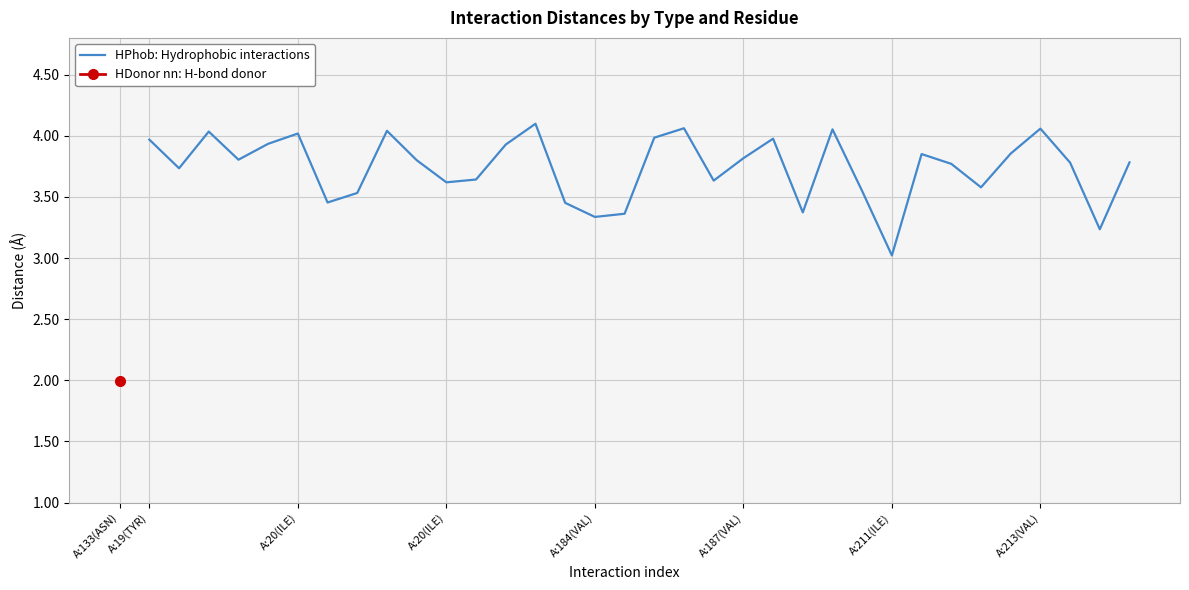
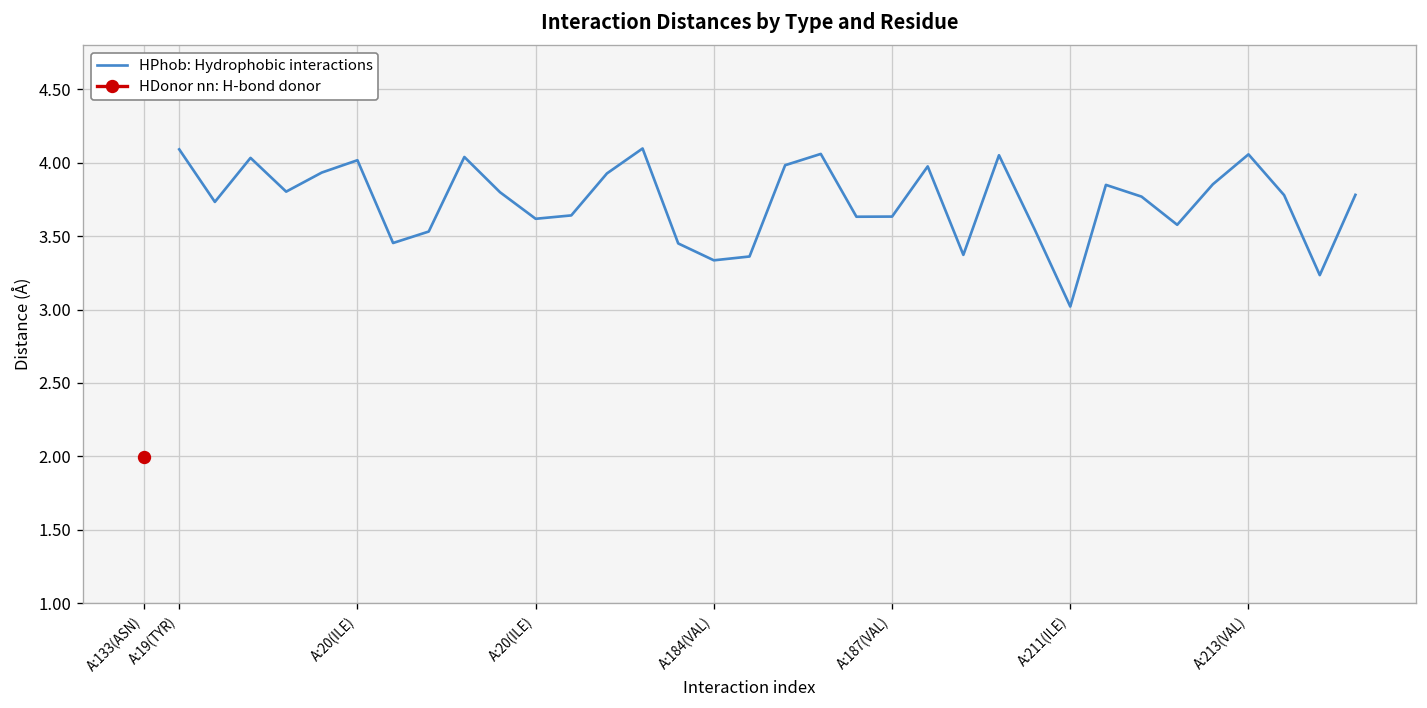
HPhob: Hydrophobic interactions, A:19(TYR): 3.97 -> 4.09
HPhob: Hydrophobic interactions, A:187(VAL): 3.82 -> 3.63
